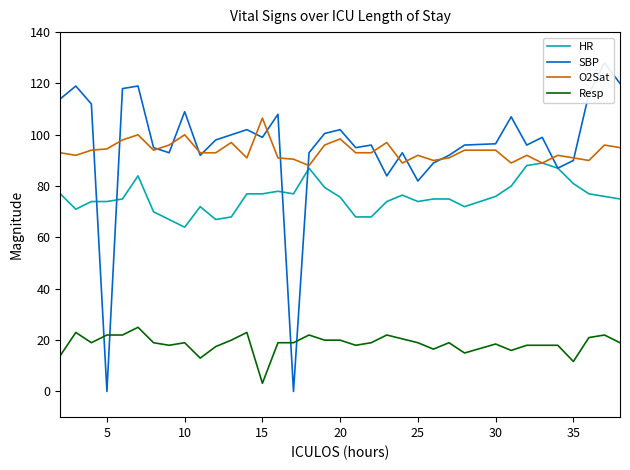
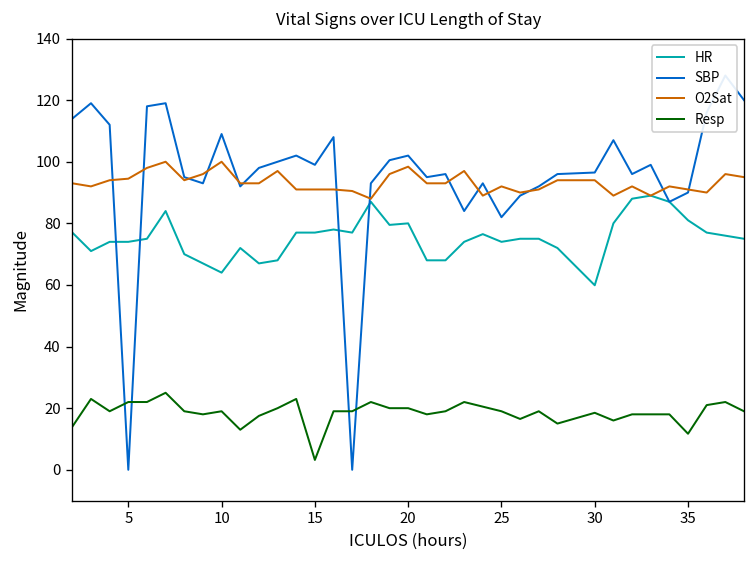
O2Sat, 15: 107 -> 91
HR, 20: 76 -> 80
HR, 30: 76 -> 60
